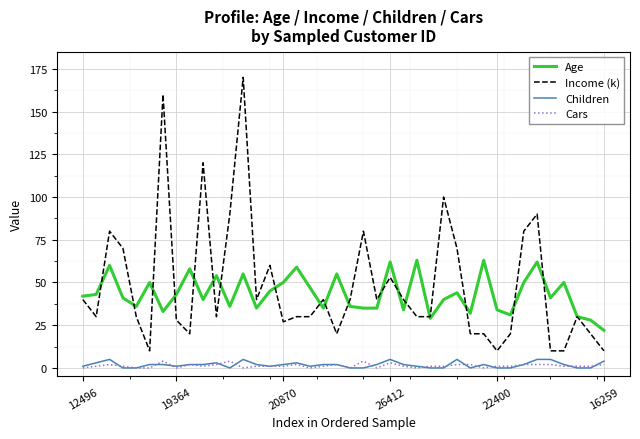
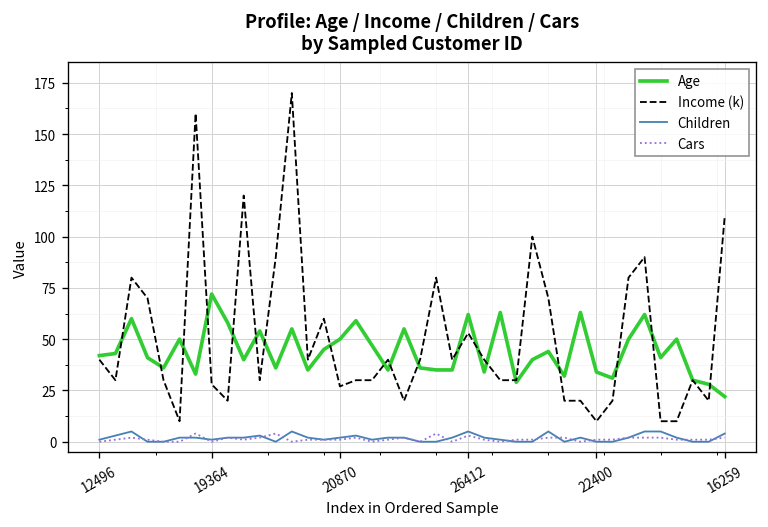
Age, 19364: 43 -> 72
Income (k), 16259: 10 -> 110
